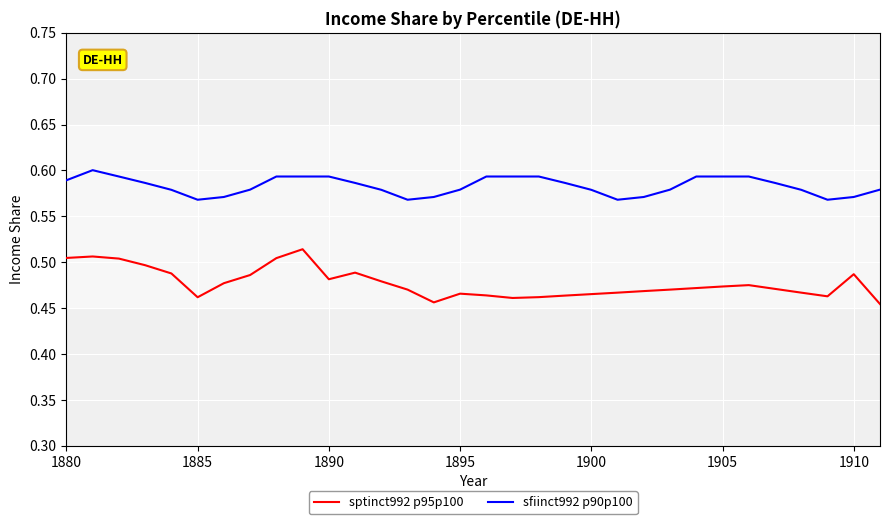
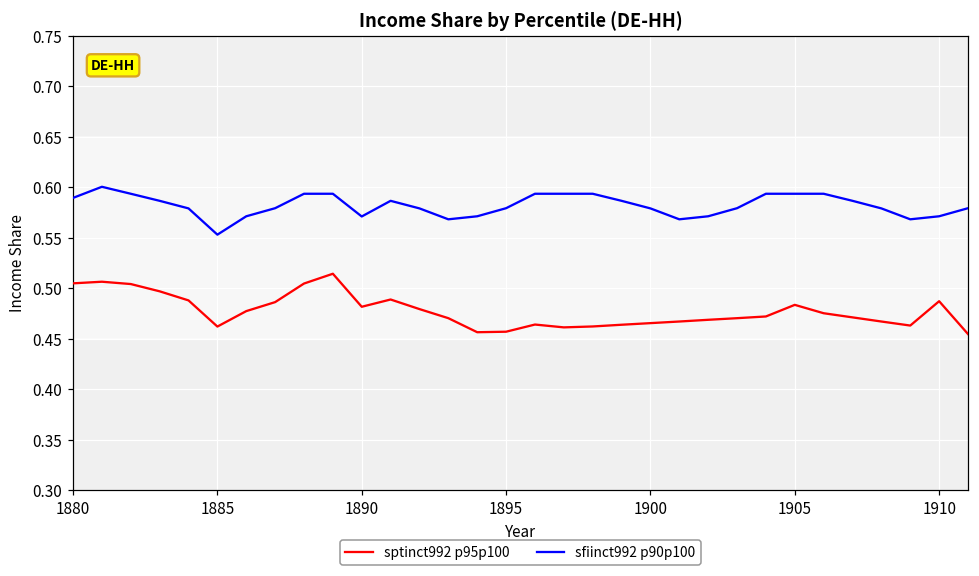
sfiinct992 p90p100, 1885: 0.57 -> 0.55
sfiinct992 p90p100, 1890: 0.59 -> 0.57
sptinct992 p95p100, 1895: 0.47 -> 0.46
sptinct992 p95p100, 1905: 0.47 -> 0.48
